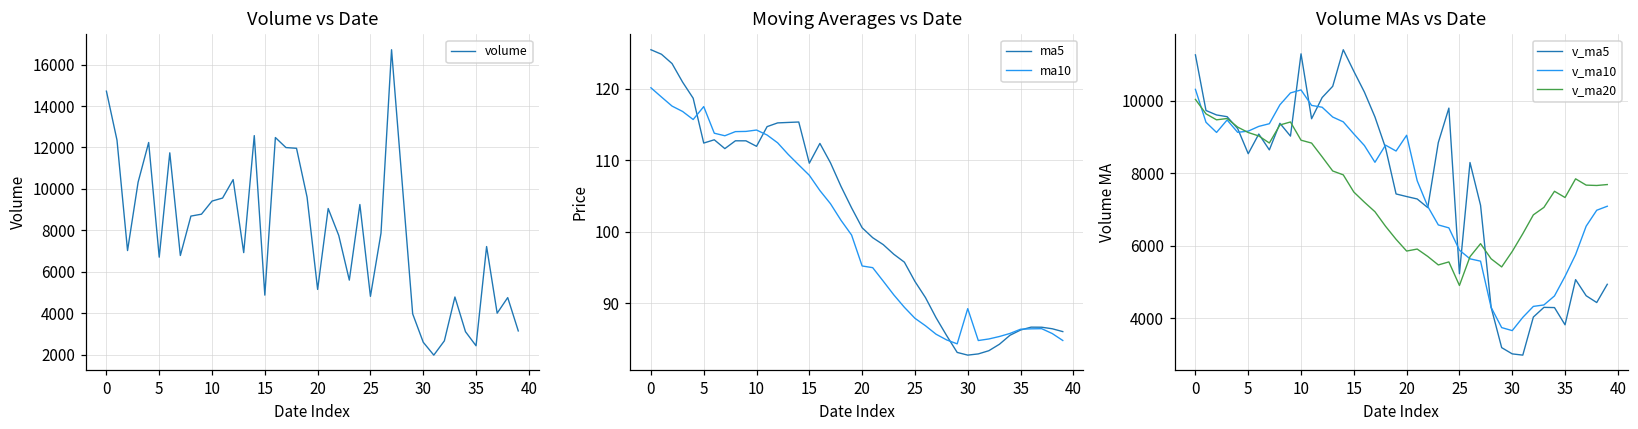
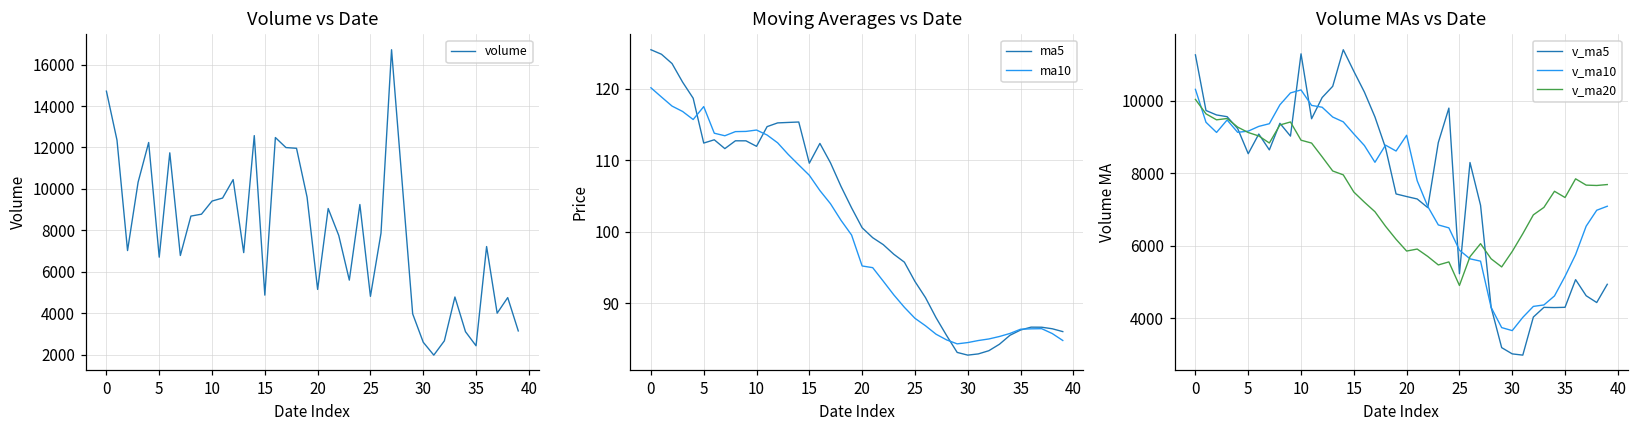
Moving Averages vs Date, ma10, 30: 89 -> 85
Volume MAs vs Date, v_ma5, 35: 3800 -> 4300
